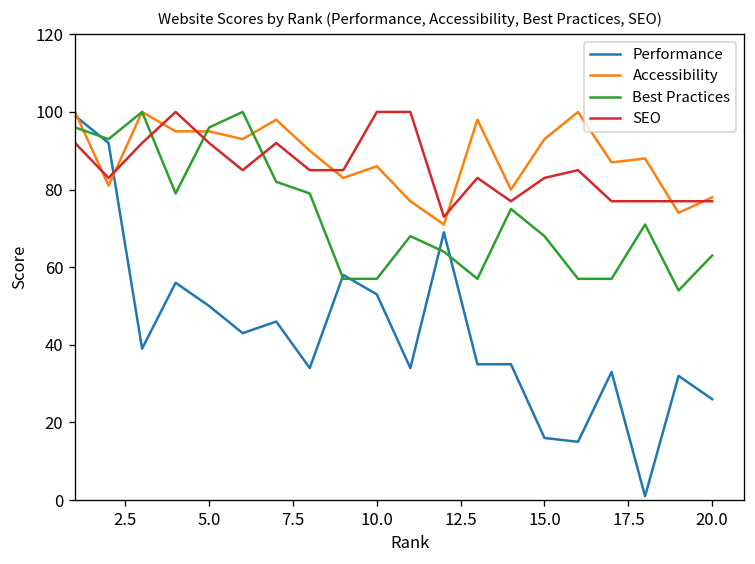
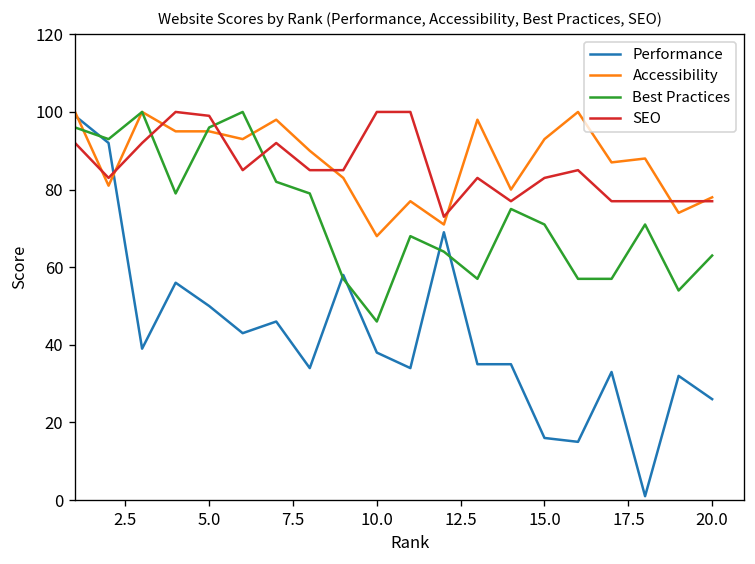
SEO, 5.0: 92 -> 99
Performance, 10.0: 53 -> 38
Accessibility, 10.0: 86 -> 68
Best Practices, 10.0: 57 -> 46
Best Practices, 15.0: 68 -> 71
